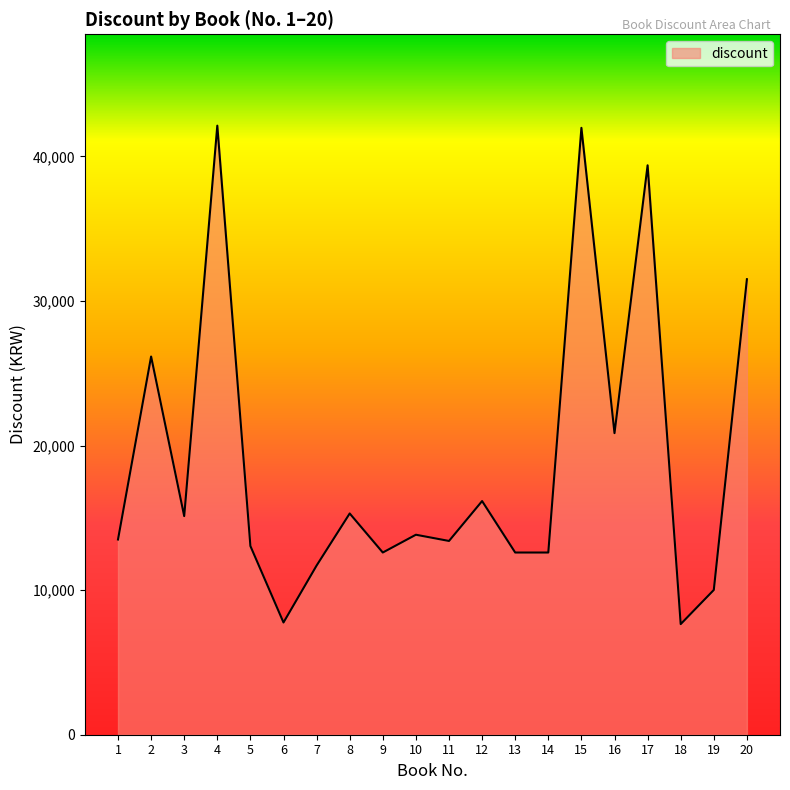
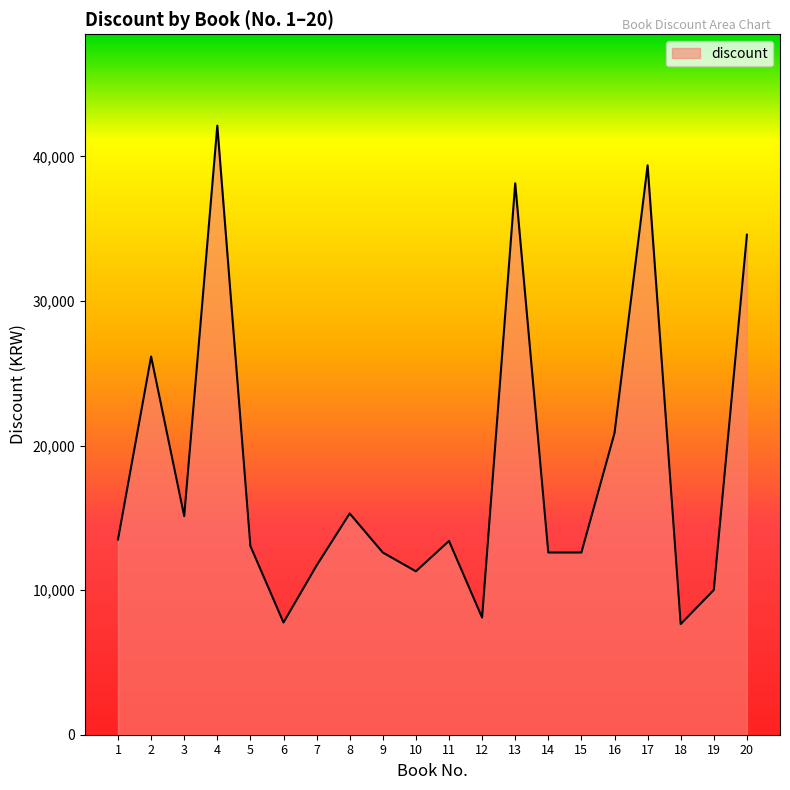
10: 13,800 -> 11,300
12: 16,200 -> 8,100
13: 12,600 -> 38,100
15: 42,000 -> 12,600
20: 31,500 -> 34,600
